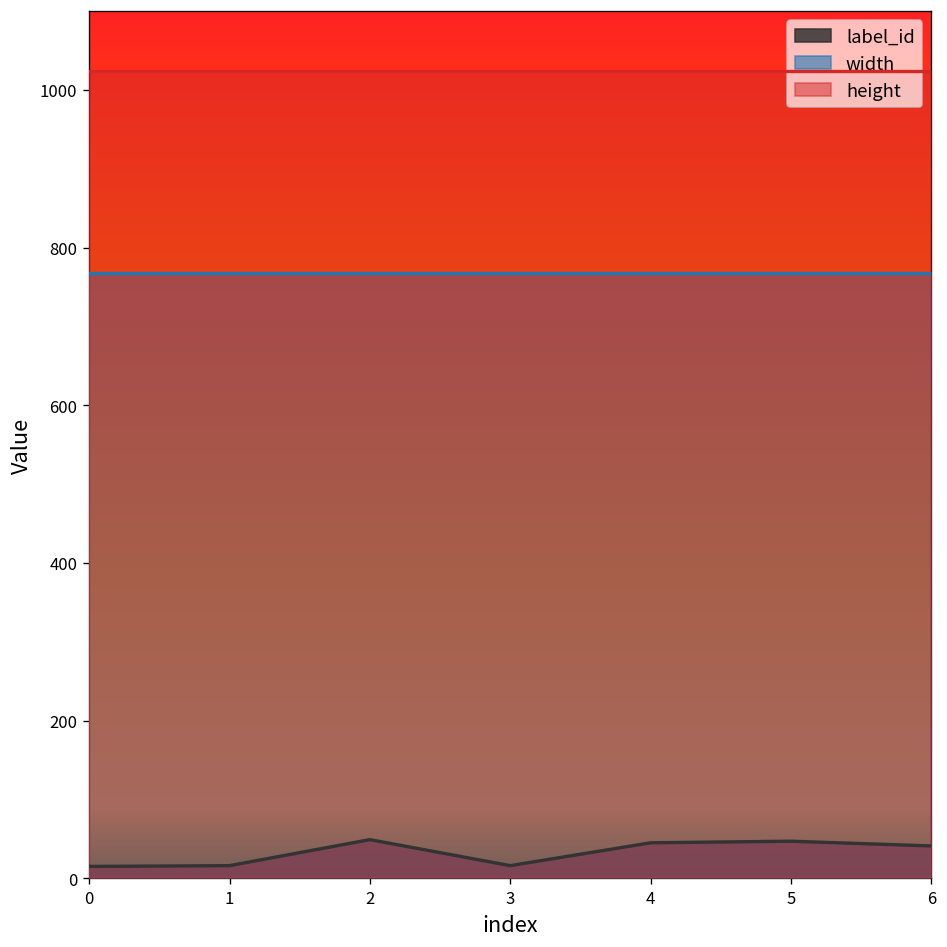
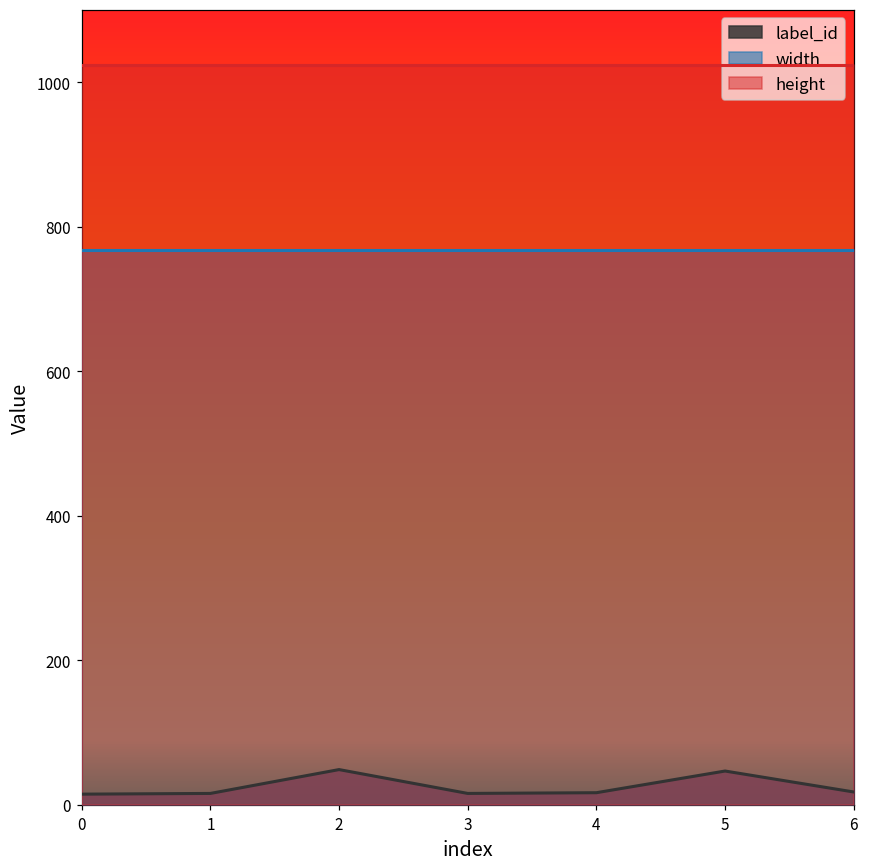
label_id, 4: 50 -> 20
label_id, 6: 40 -> 20
